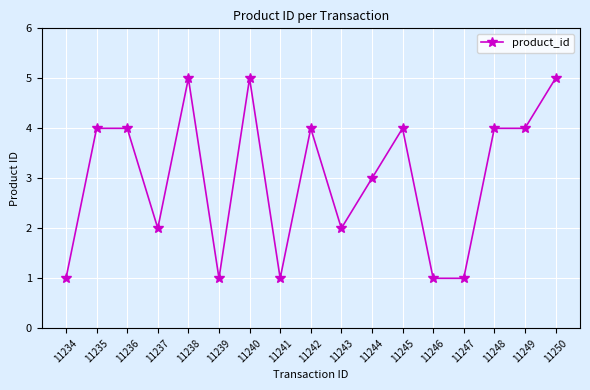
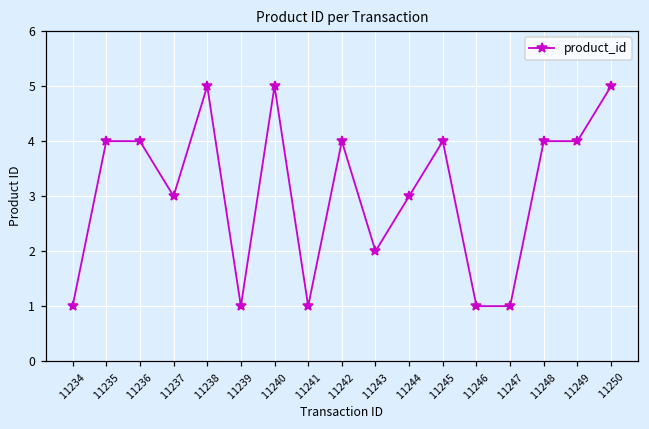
11237: 2 -> 3
